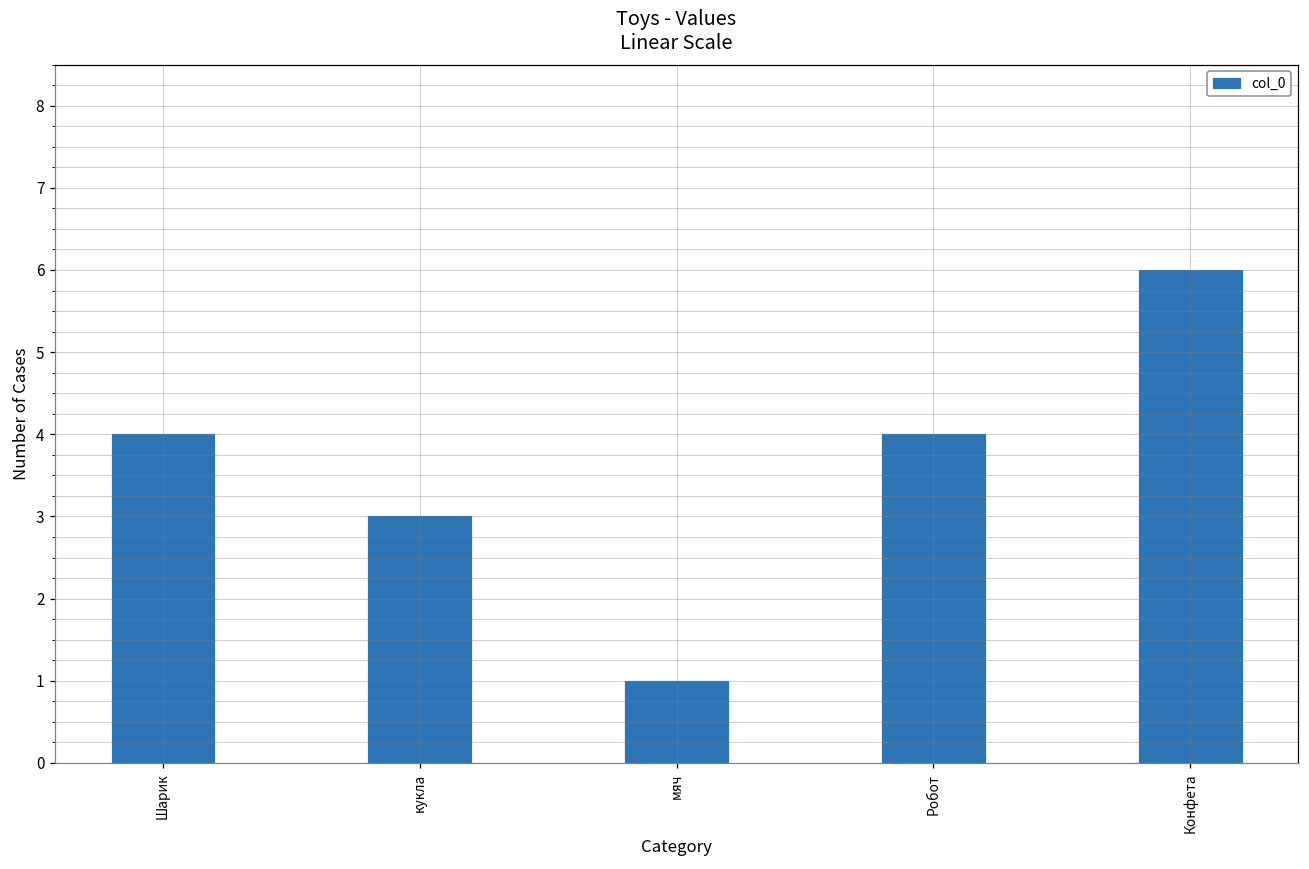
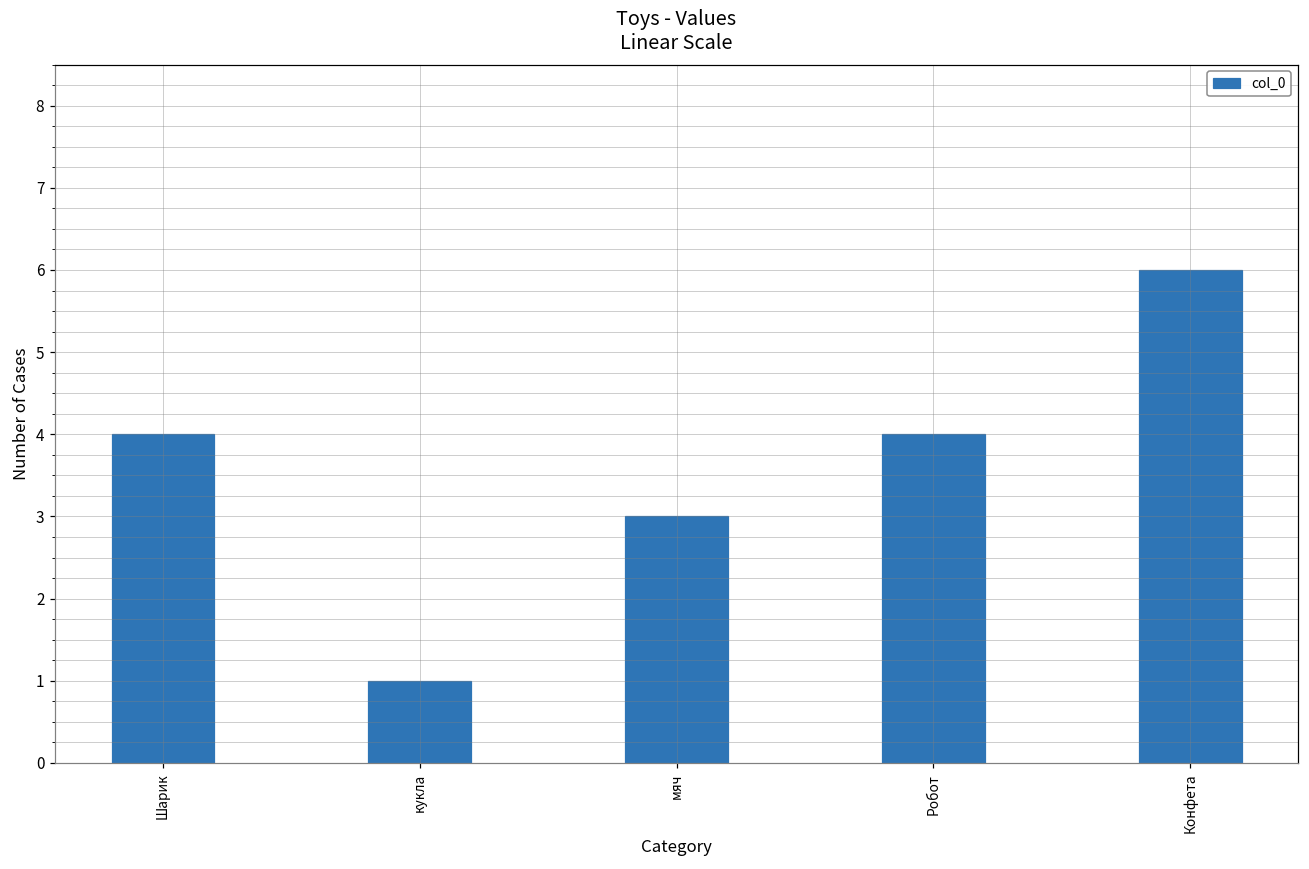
кукла: 3 -> 1
мяч: 1 -> 3
